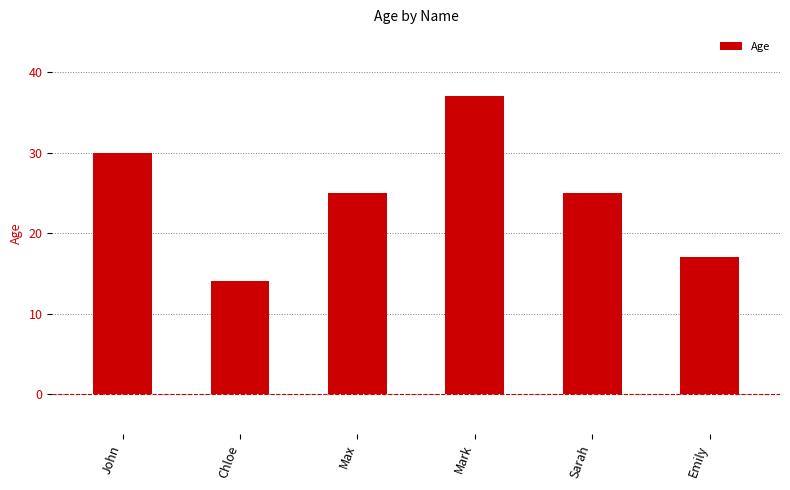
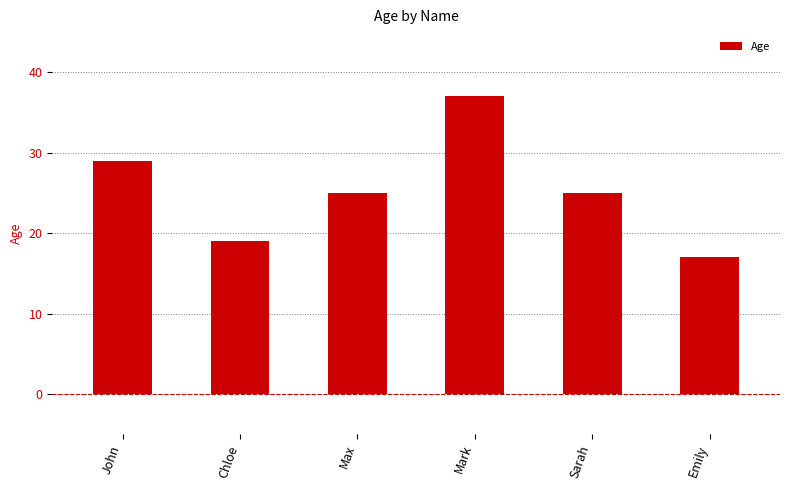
John: 30 -> 29
Chloe: 14 -> 19
